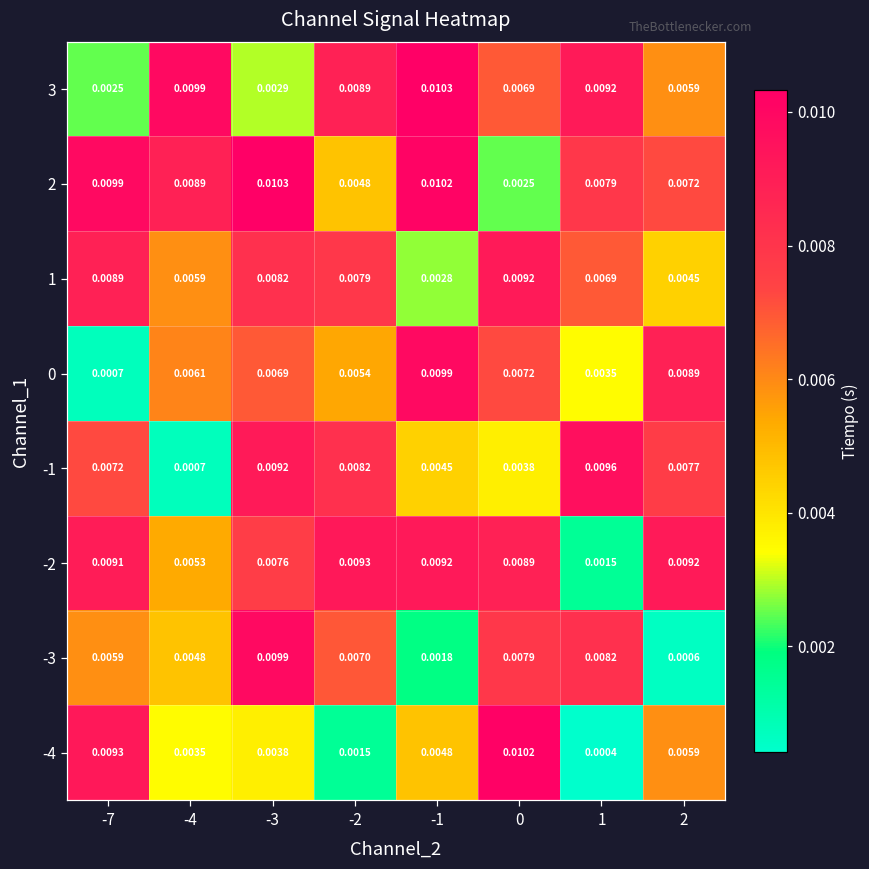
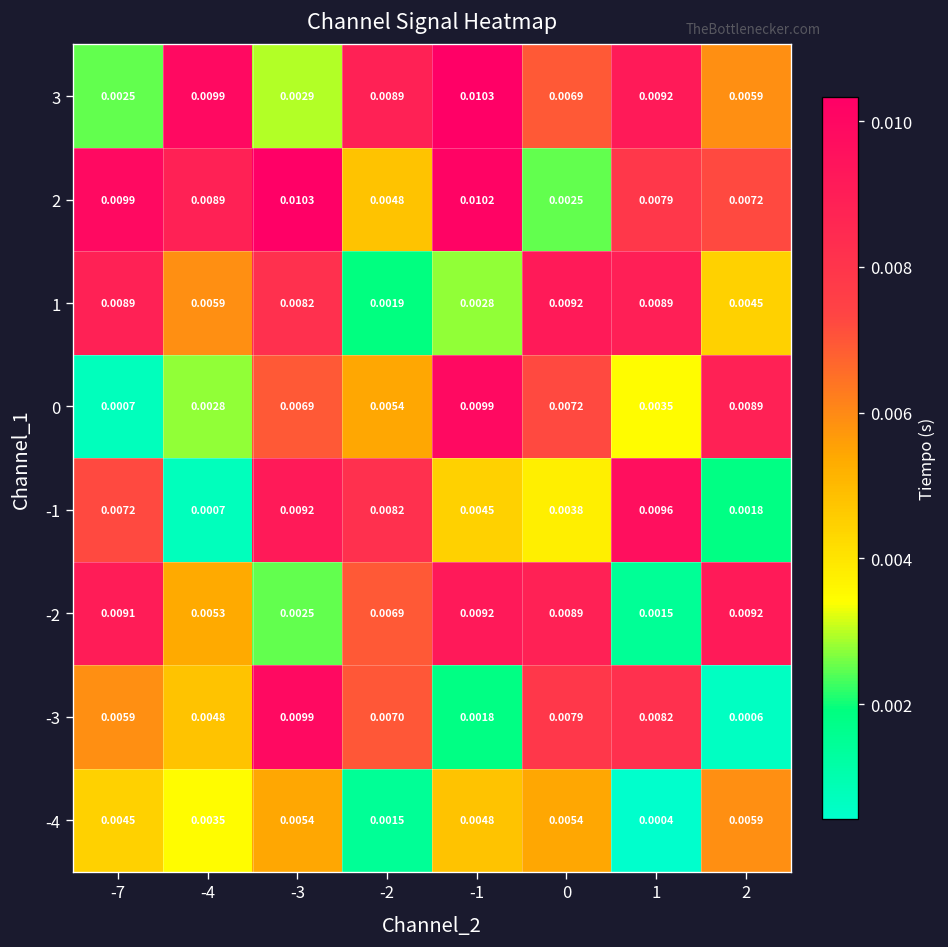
1, -2: 0.0079 -> 0.0019
1, 1: 0.0069 -> 0.0089
0, -4: 0.0061 -> 0.0028
-1, 2: 0.0077 -> 0.0018
-2, -3: 0.0076 -> 0.0025
-2, -2: 0.0093 -> 0.0069
-4, -7: 0.0093 -> 0.0045
-4, -3: 0.0038 -> 0.0054
-4, 0: 0.0102 -> 0.0054
